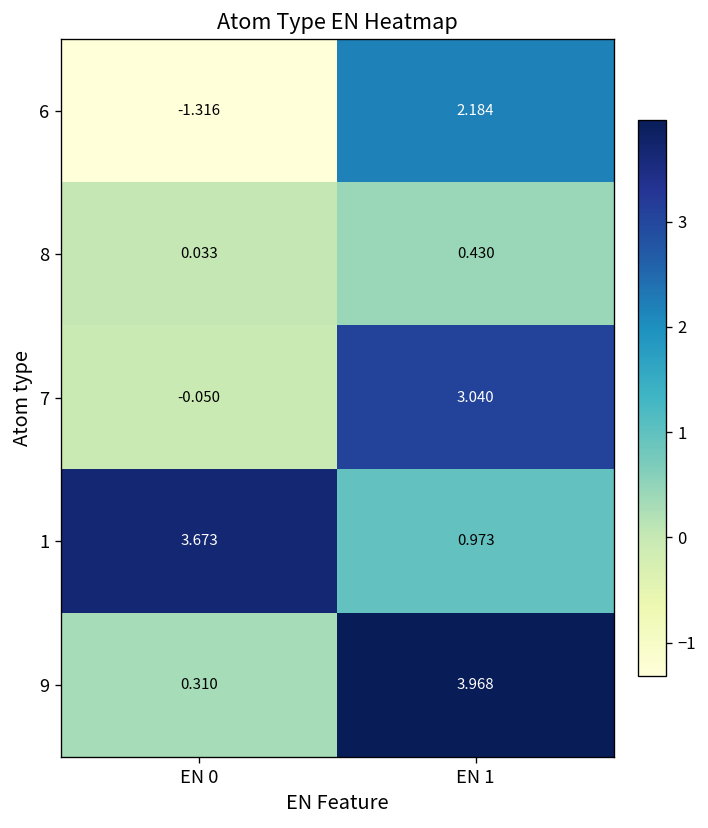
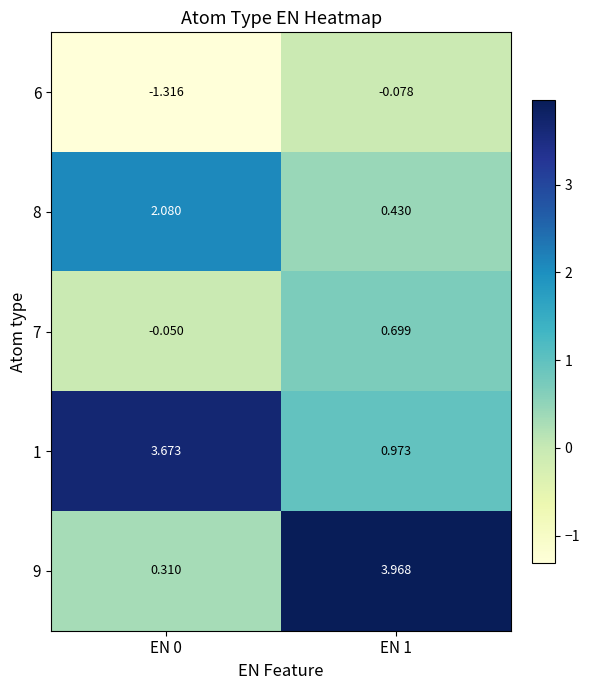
6, EN 1: 2.184 -> -0.078
8, EN 0: 0.033 -> 2.080
7, EN 1: 3.040 -> 0.699
